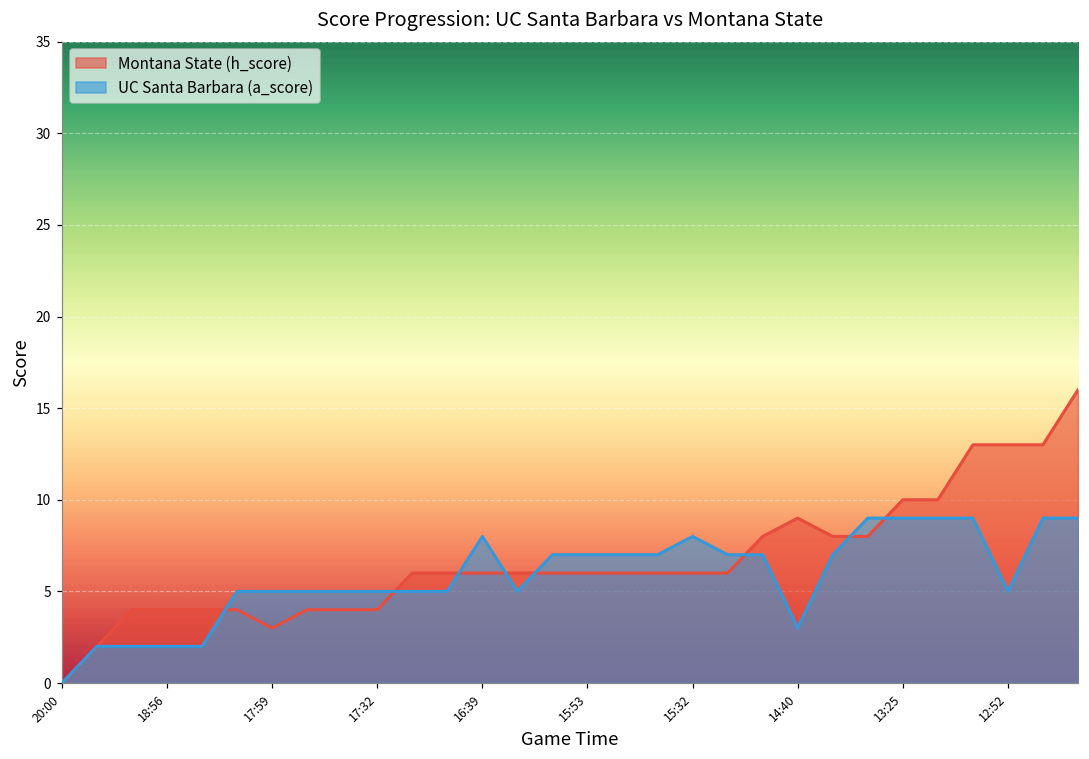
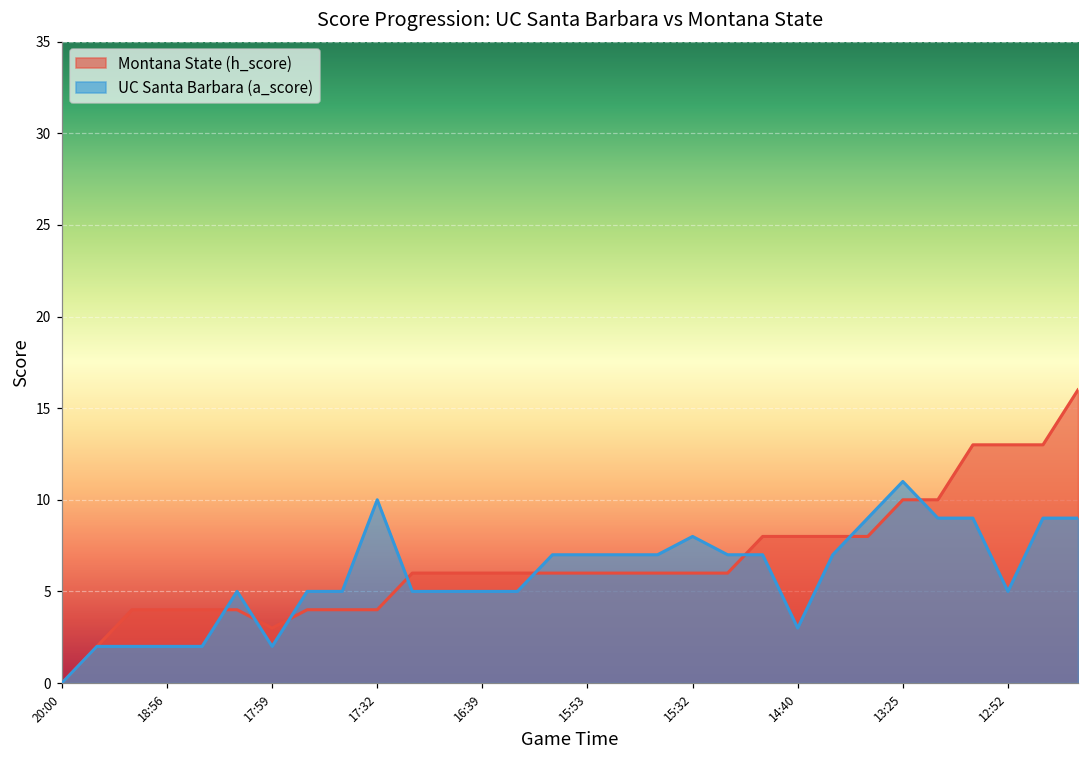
UC Santa Barbara (a_score), 17:59: 5 -> 2
UC Santa Barbara (a_score), 17:32: 5 -> 10
UC Santa Barbara (a_score), 16:39: 8 -> 5
Montana State (h_score), 14:40: 9 -> 8
UC Santa Barbara (a_score), 13:25: 9 -> 11
